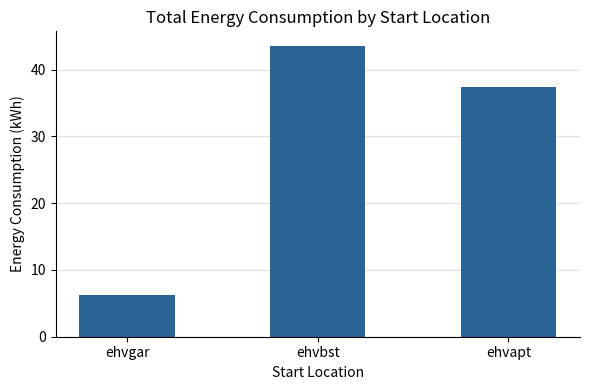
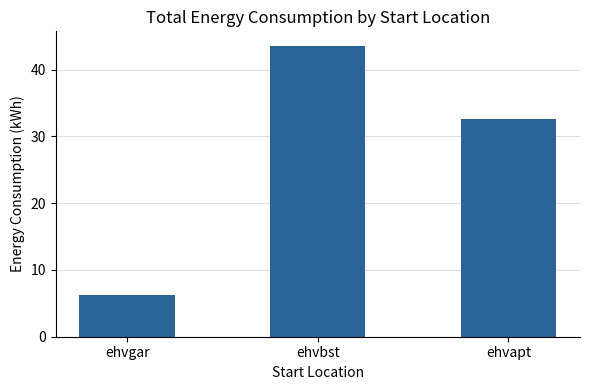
ehvapt: 37 -> 33
